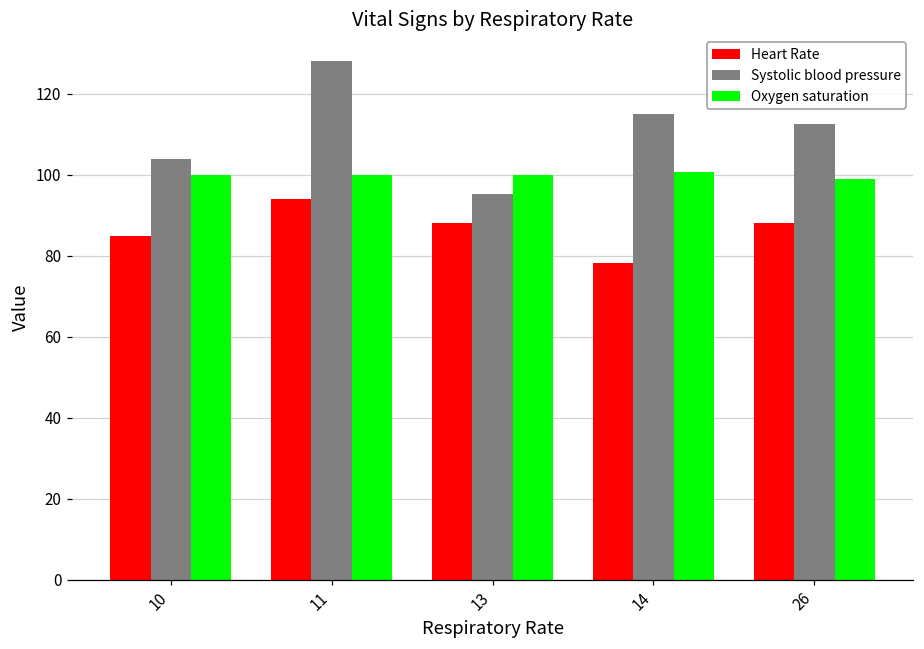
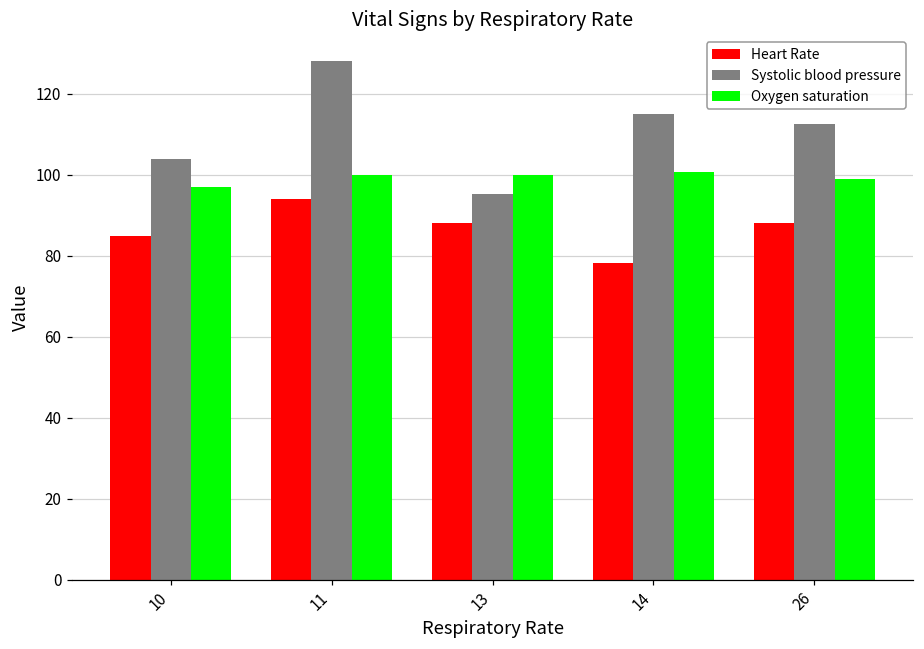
Oxygen saturation, 10: 100 -> 97
